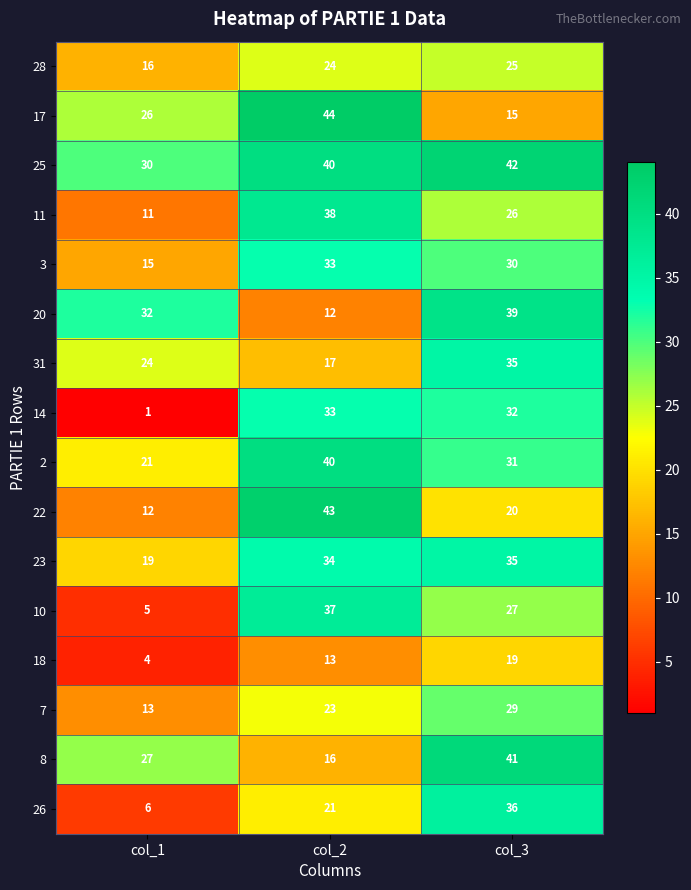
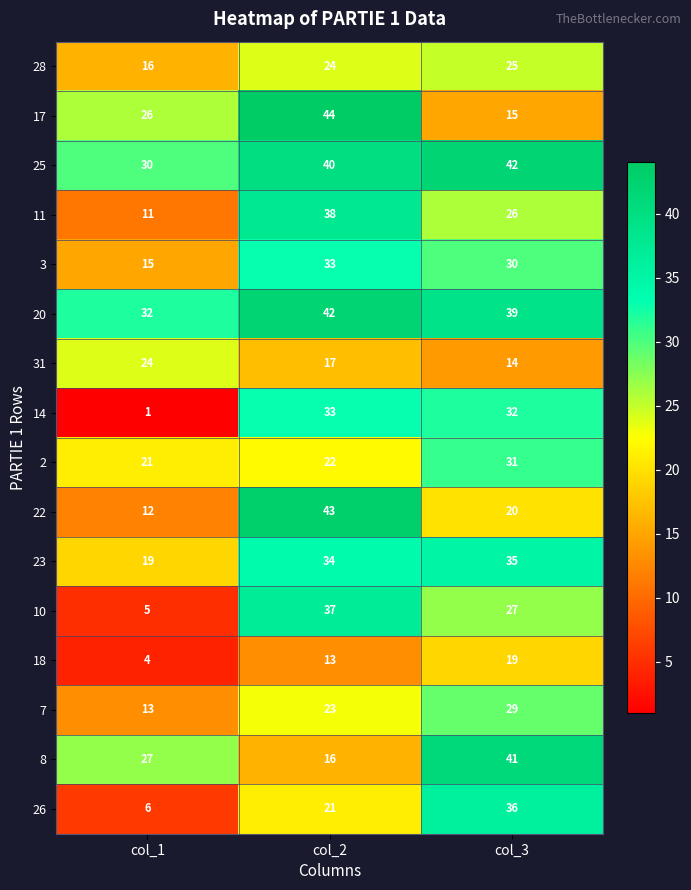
20, col_2: 12 -> 42
31, col_3: 35 -> 14
2, col_2: 40 -> 22
